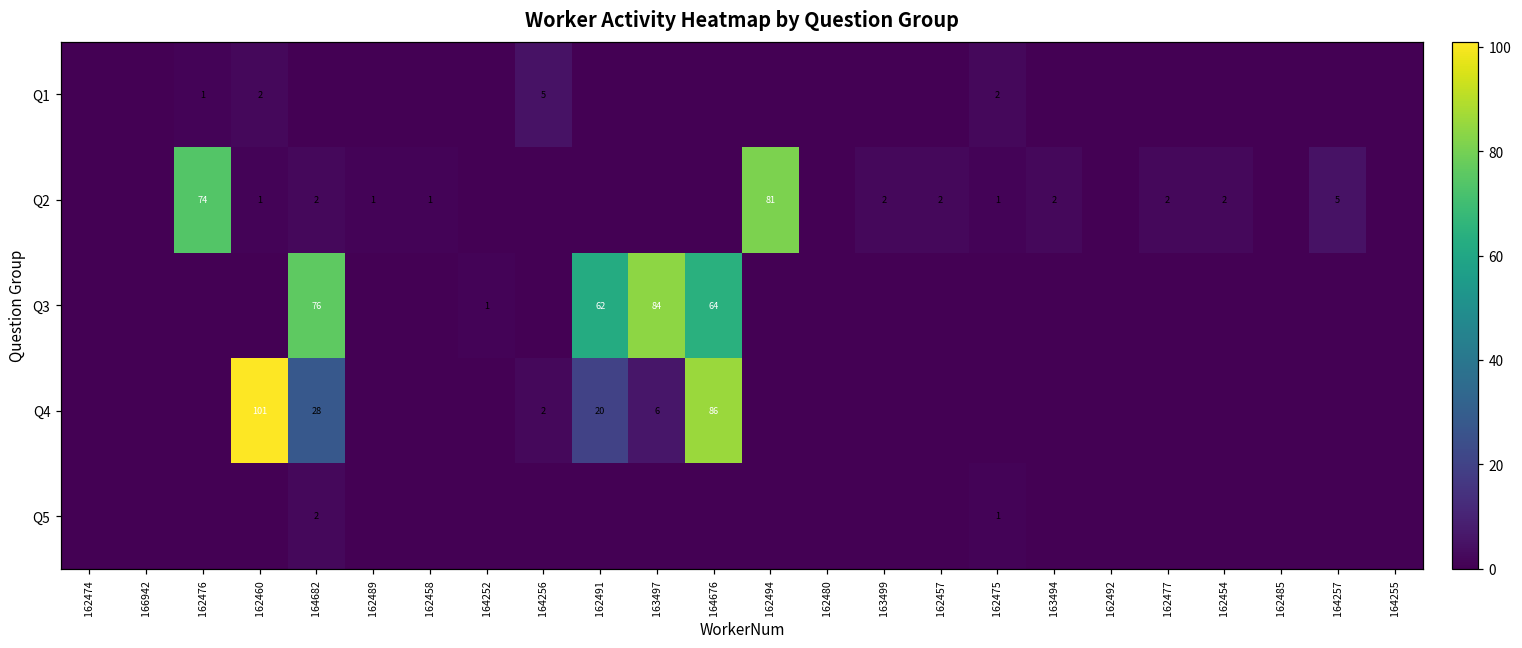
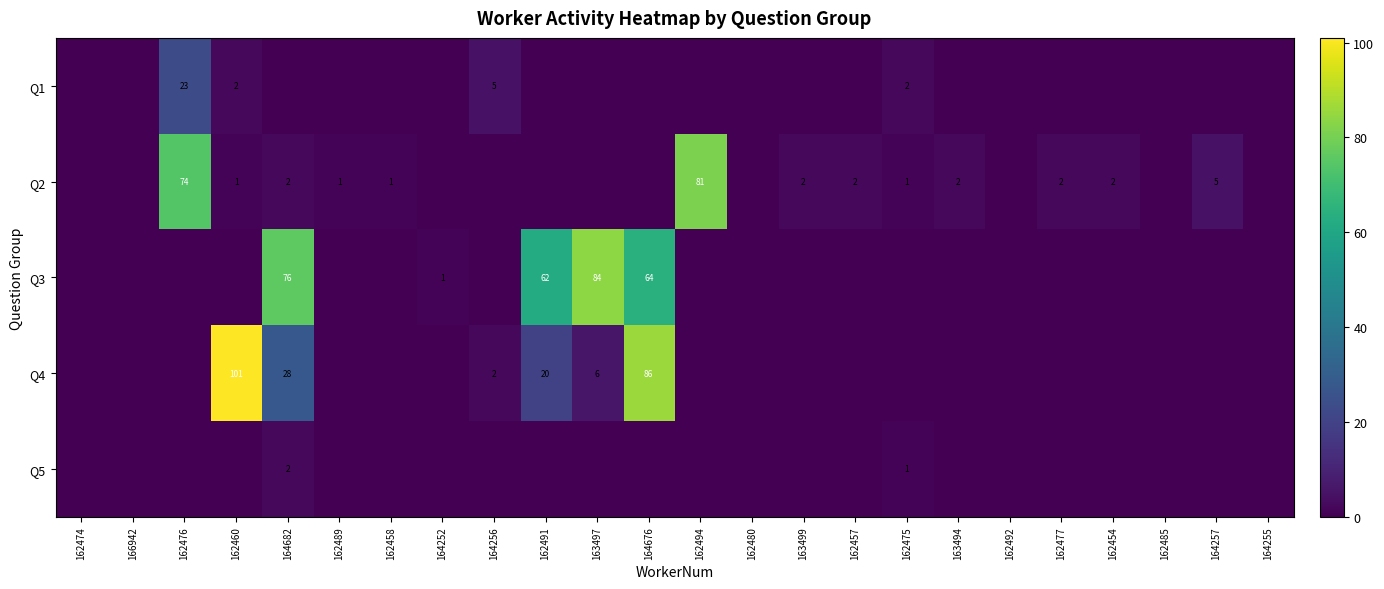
Q1, 162476: 1 -> 23
